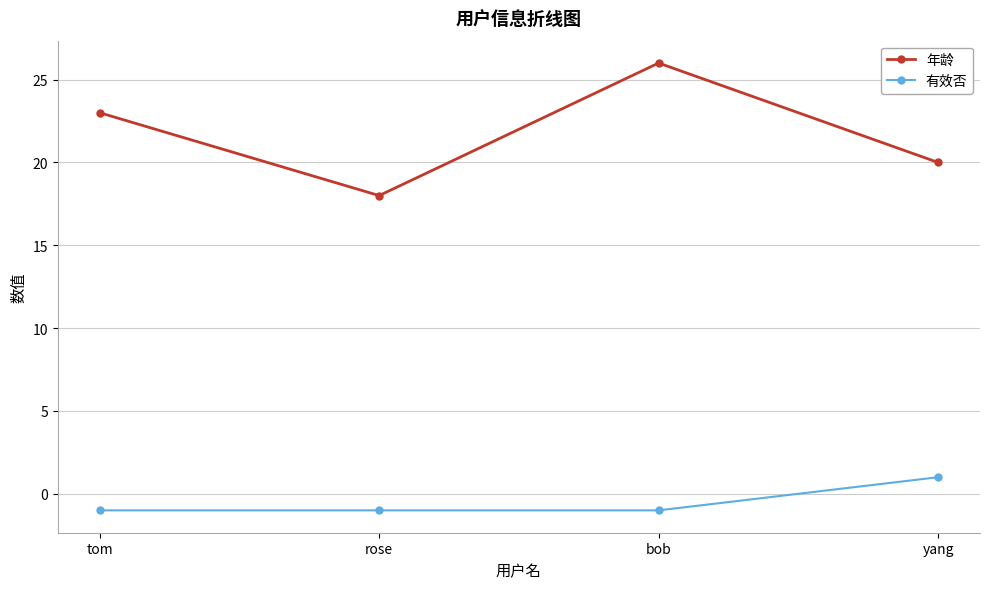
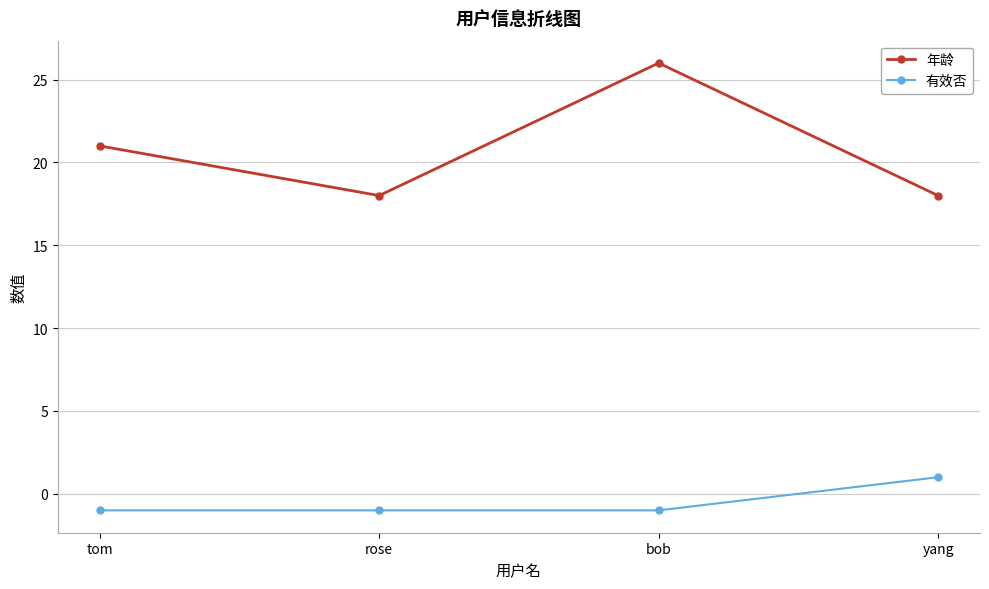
年龄, tom: 23 -> 21
年龄, yang: 20 -> 18
